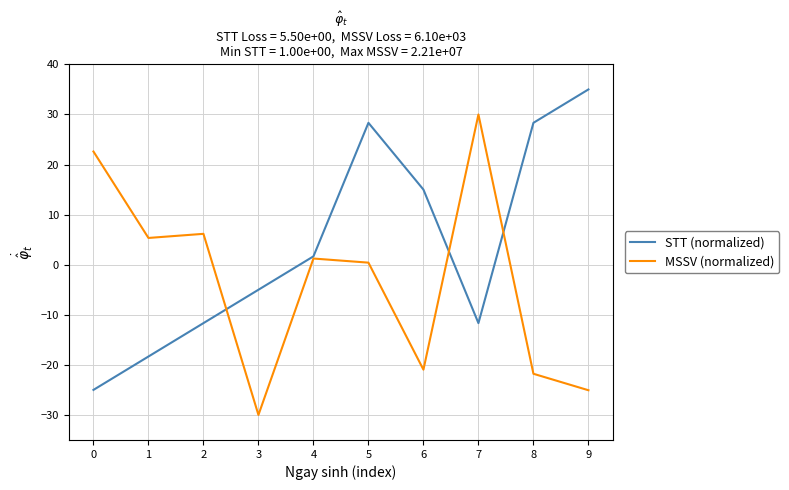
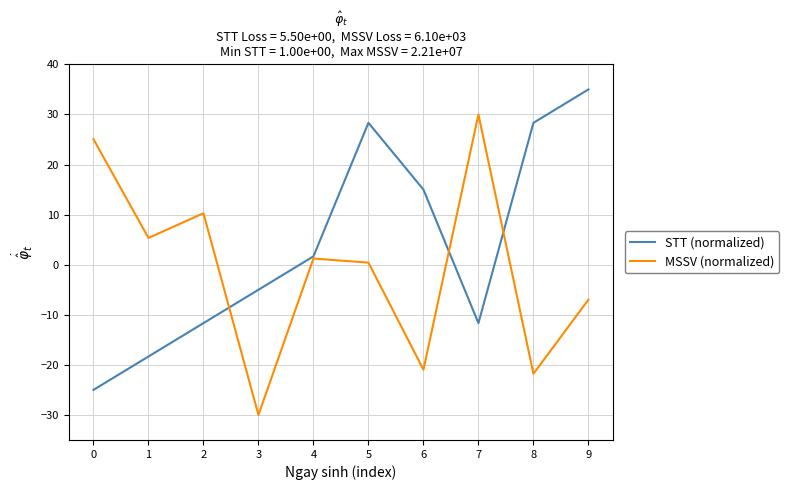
MSSV (normalized), 0: 23 -> 25
MSSV (normalized), 2: 6 -> 10
MSSV (normalized), 9: -25 -> -7
